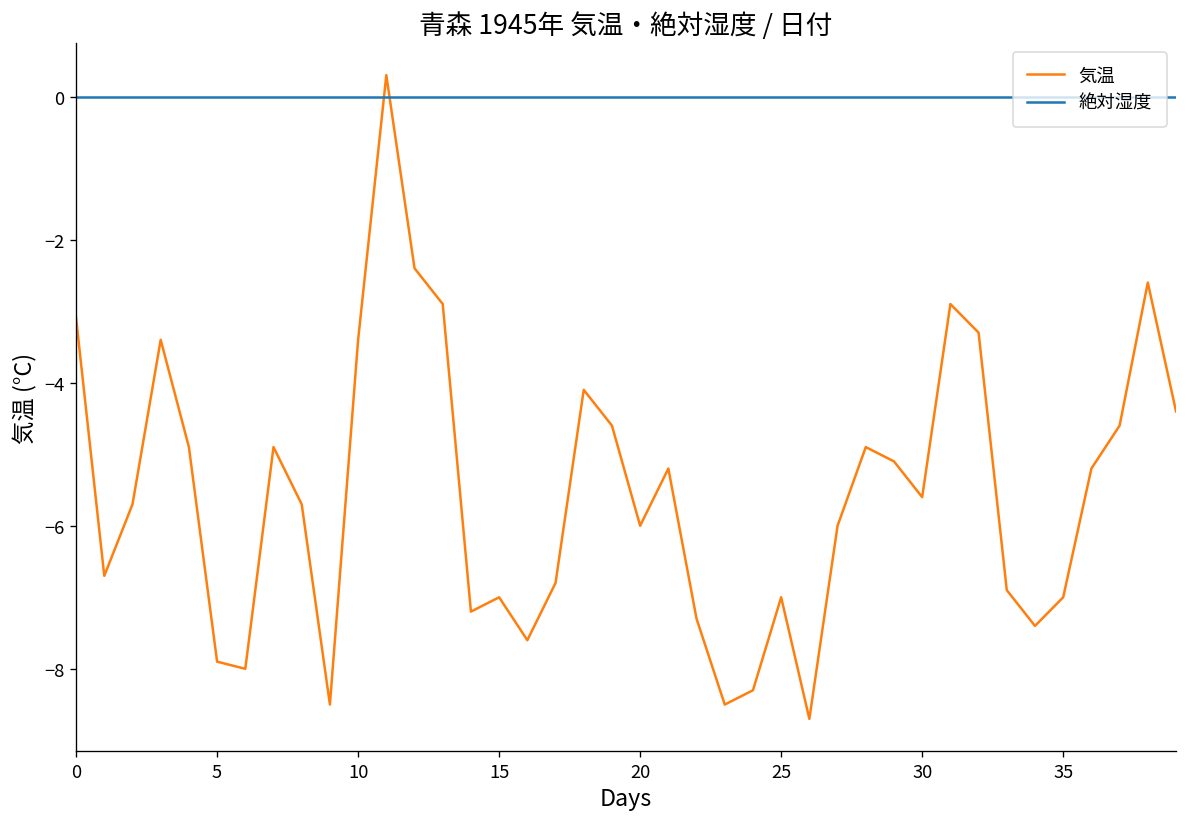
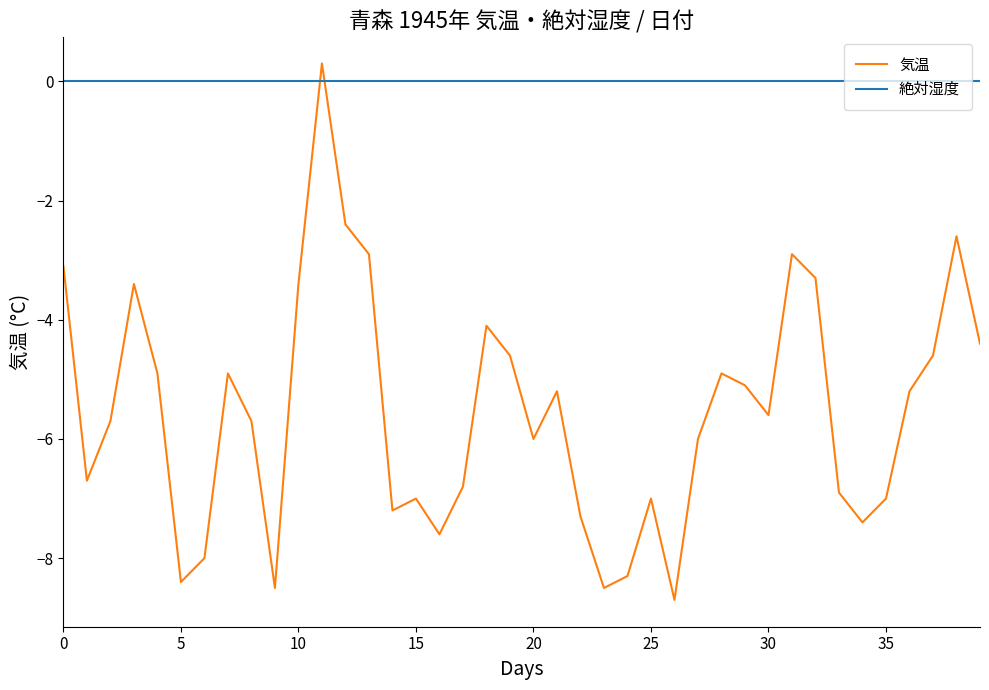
気温, 5: -7.9 -> -8.4
